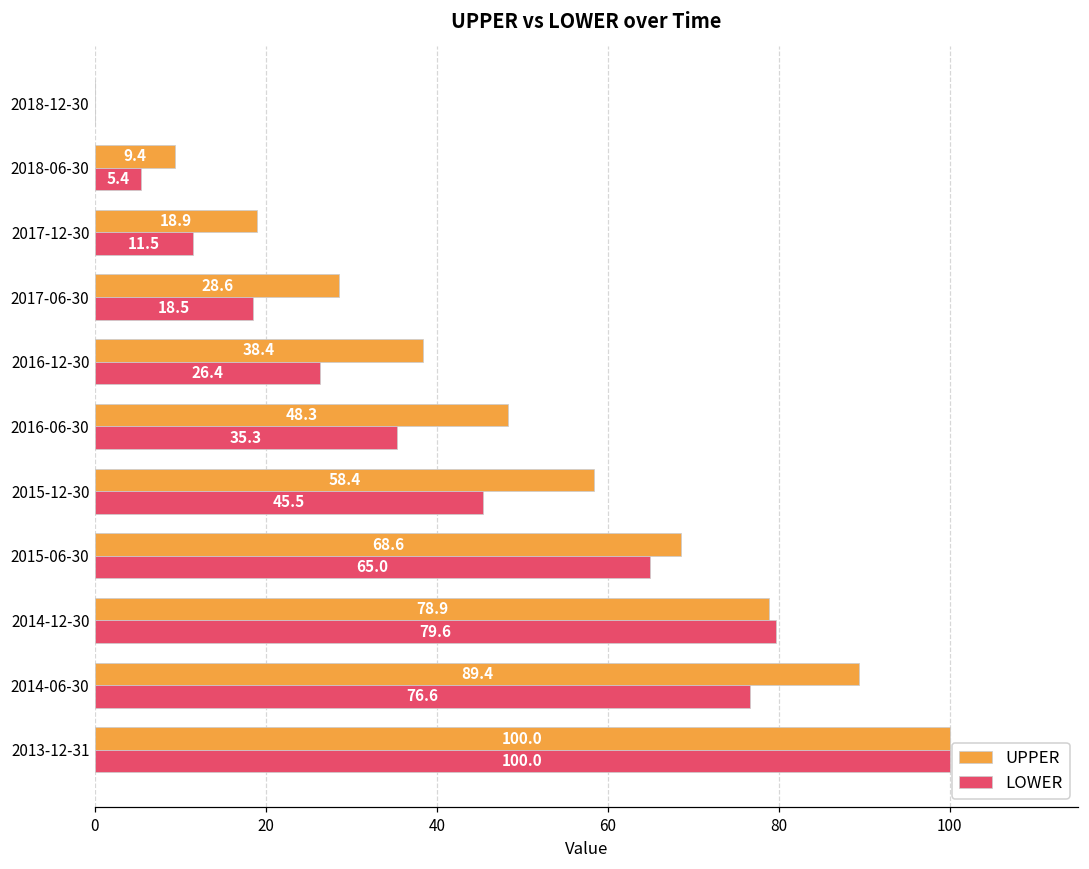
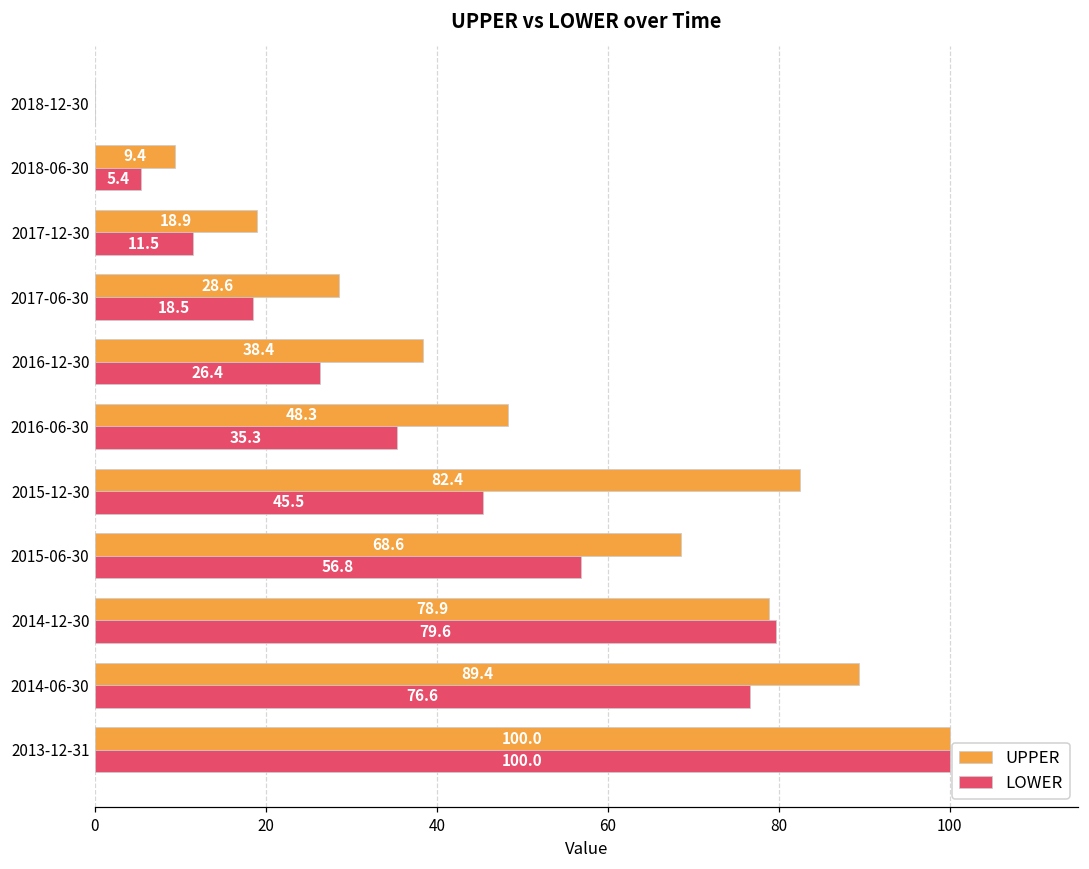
UPPER, 2015-12-30: 58.4 -> 82.4
LOWER, 2015-06-30: 65.0 -> 56.8
